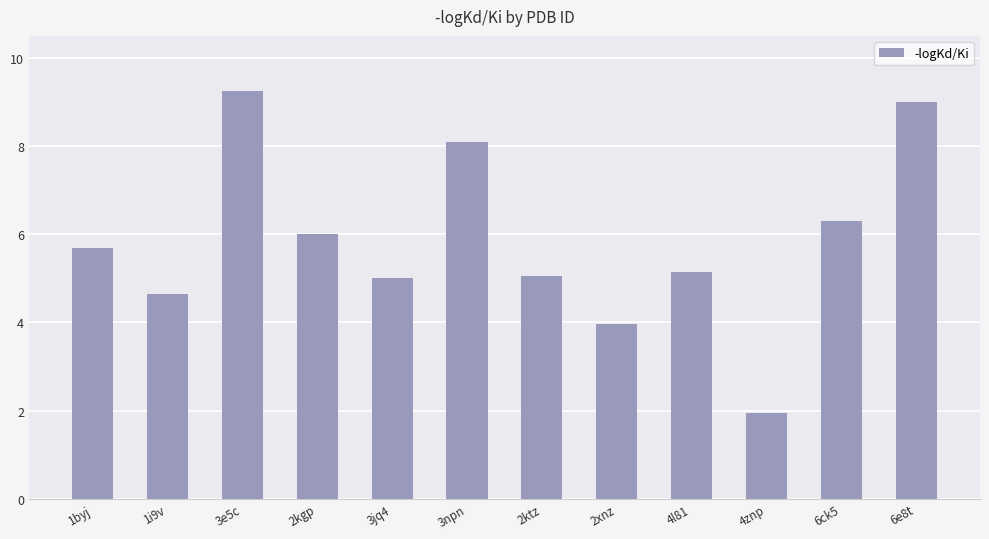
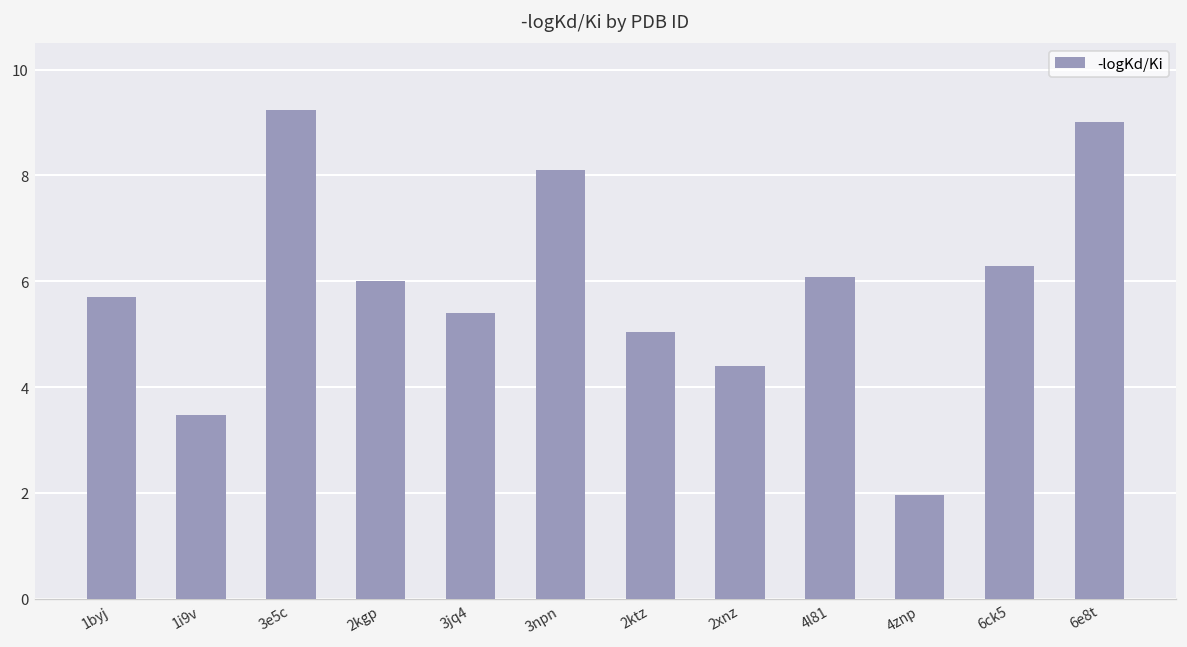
1i9v: 4.6 -> 3.5
3jq4: 5.0 -> 5.4
2xnz: 4.0 -> 4.4
4l81: 5.1 -> 6.1
